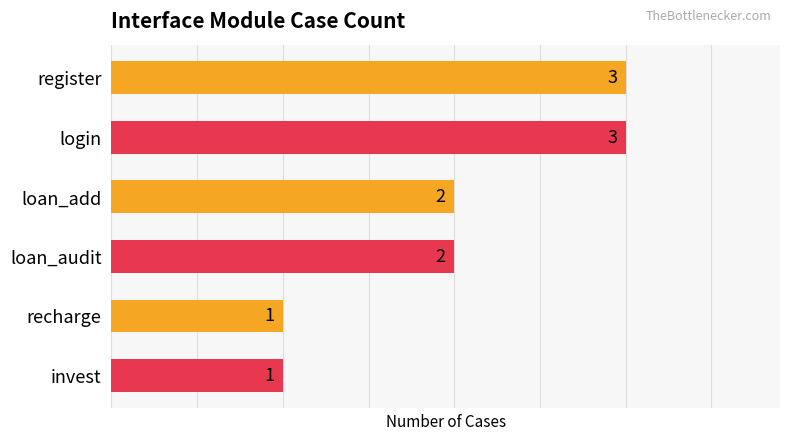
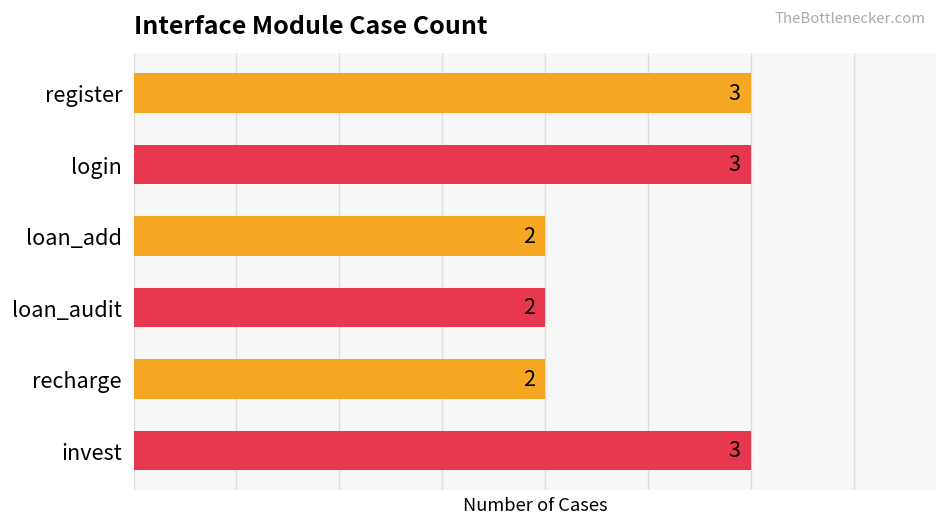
recharge: 1 -> 2
invest: 1 -> 3
